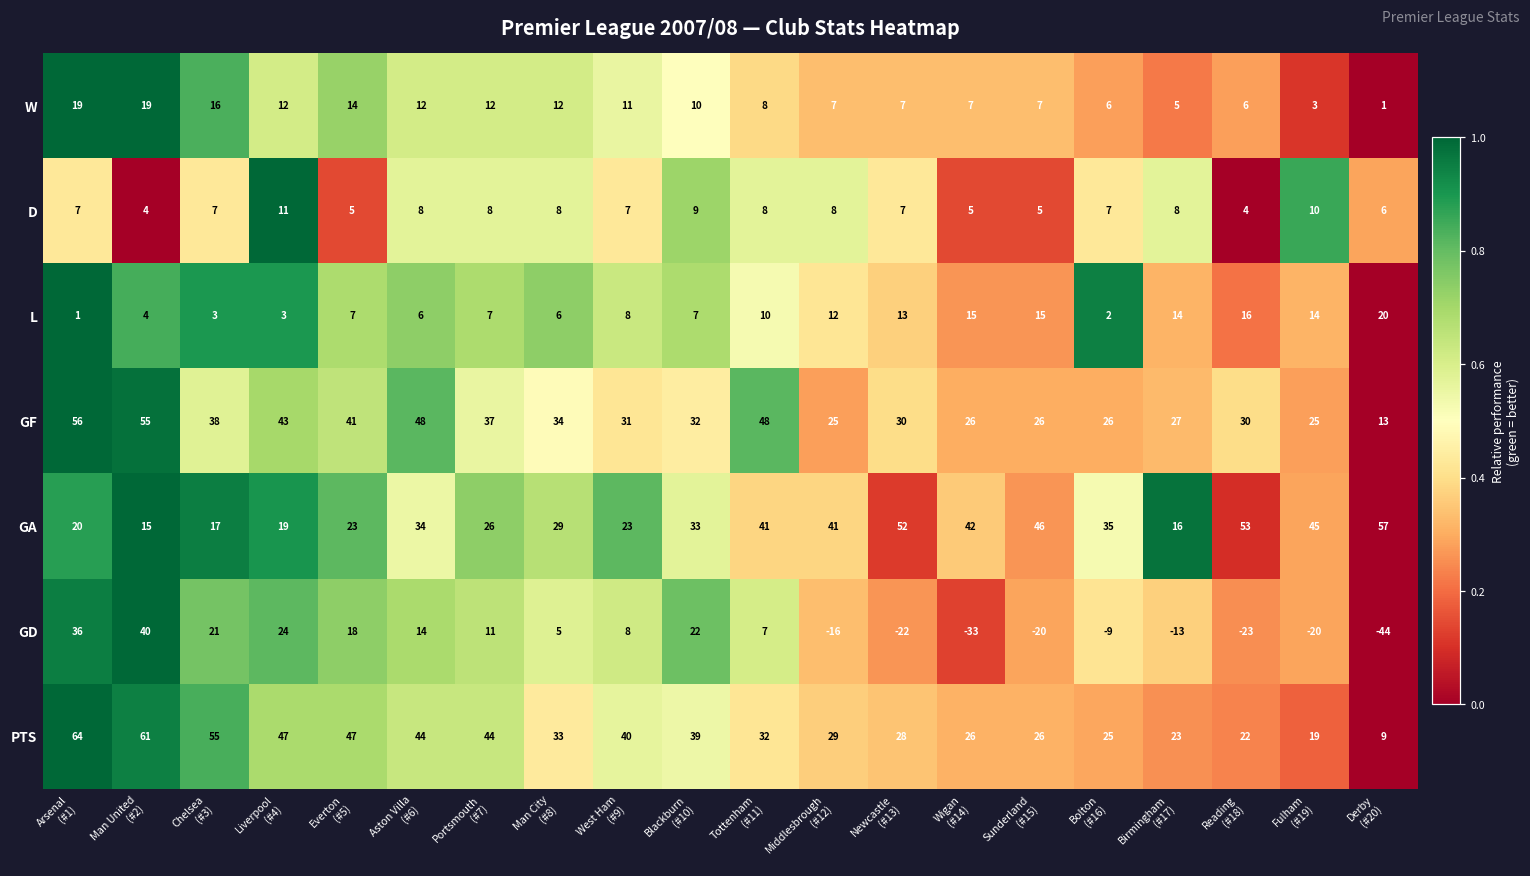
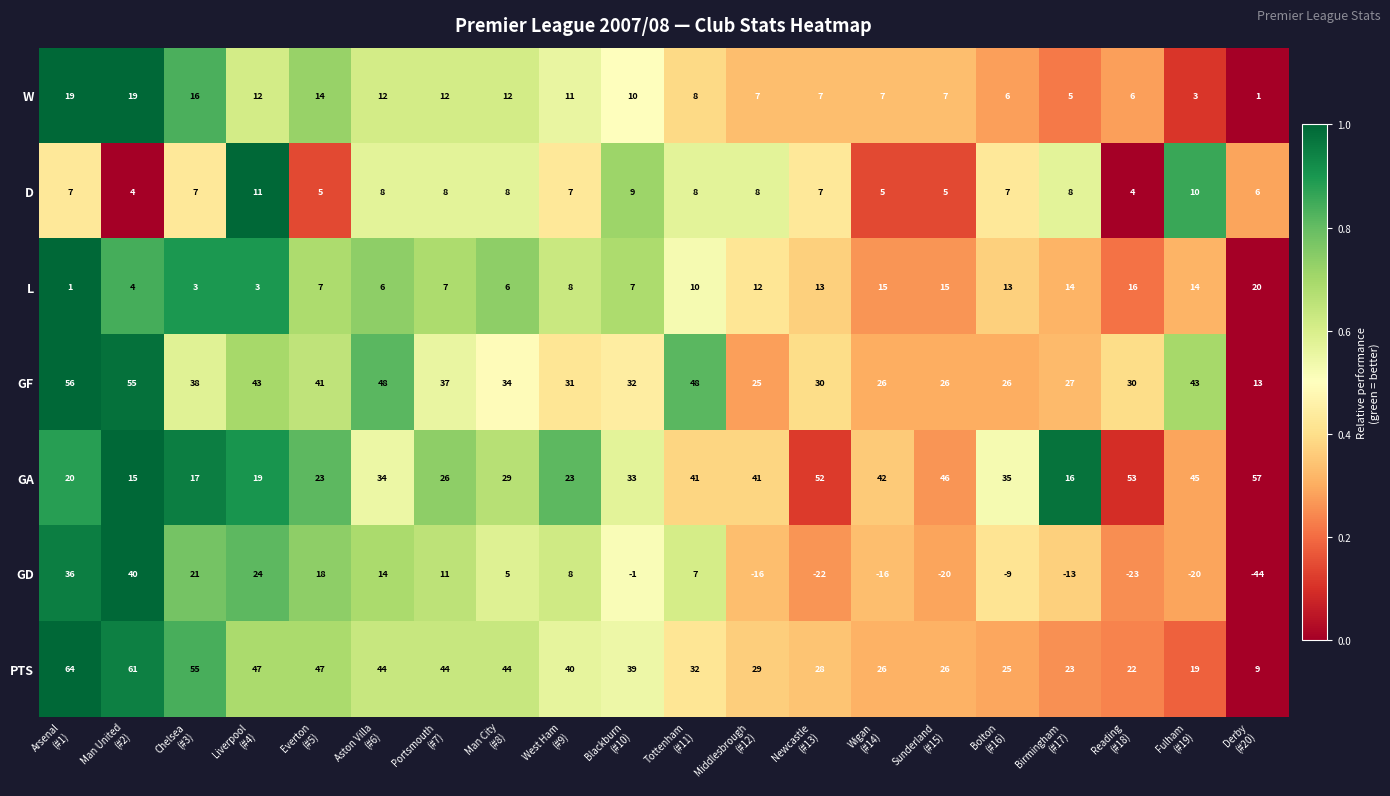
L, Bolton (#16): 2 -> 13
GF, Fulham (#19): 25 -> 43
GD, Blackburn (#10): 22 -> -1
GD, Wigan (#14): -33 -> -16
PTS, Man City (#8): 33 -> 44
